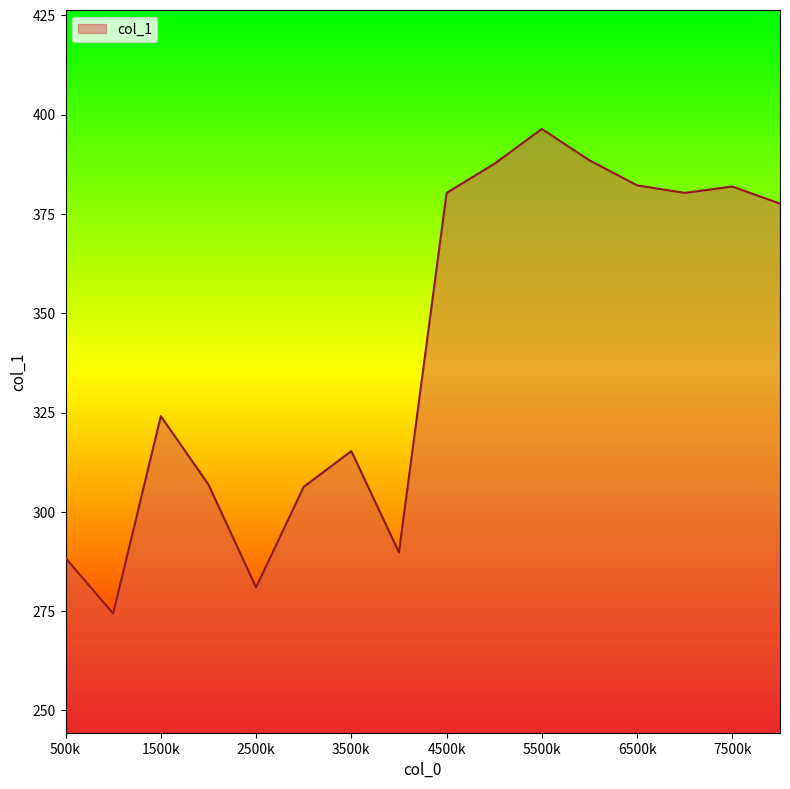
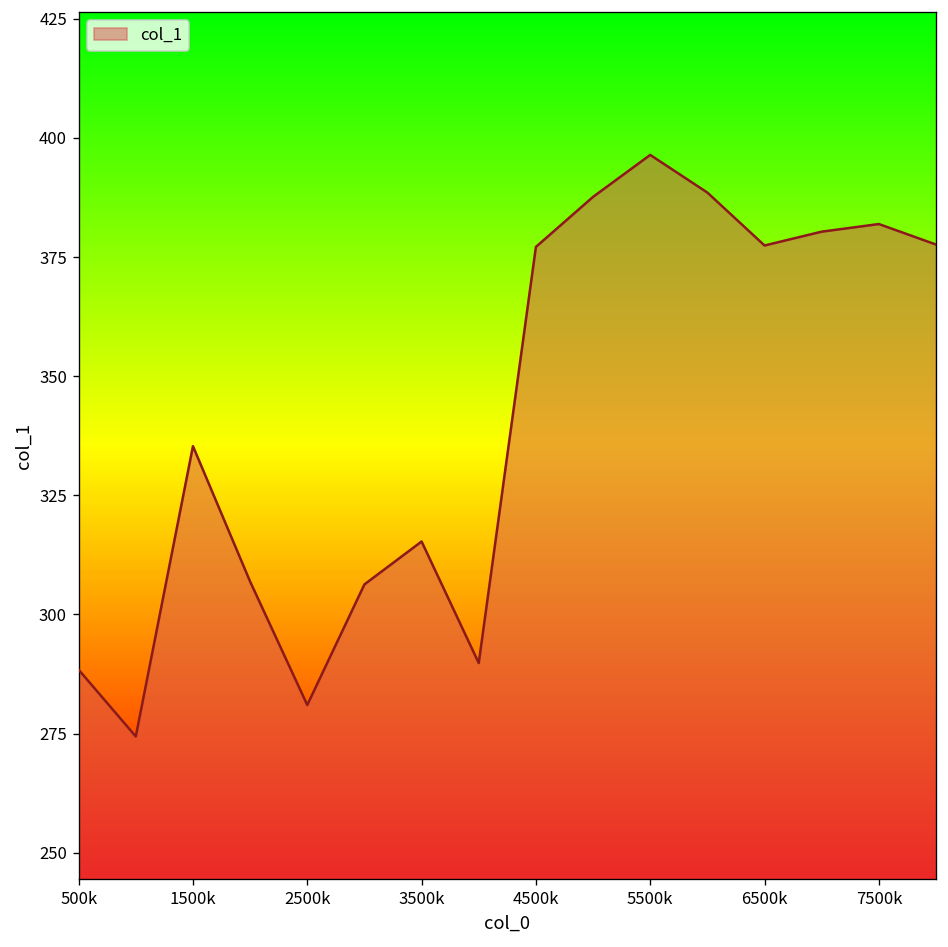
1500k: 324 -> 335
4500k: 380 -> 377
6500k: 382 -> 377
